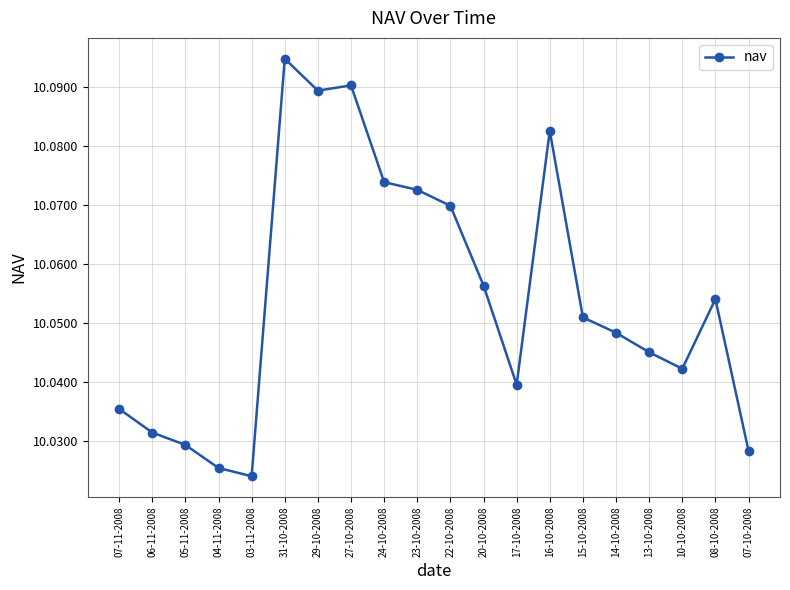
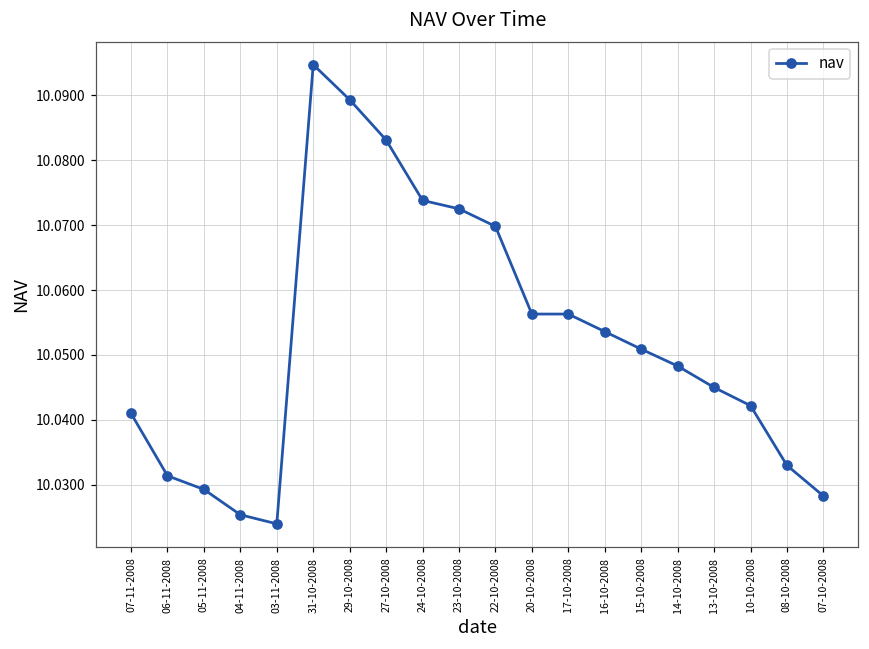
07-11-2008: 10.035 -> 10.041
27-10-2008: 10.090 -> 10.083
17-10-2008: 10.040 -> 10.056
16-10-2008: 10.083 -> 10.054
08-10-2008: 10.054 -> 10.033
